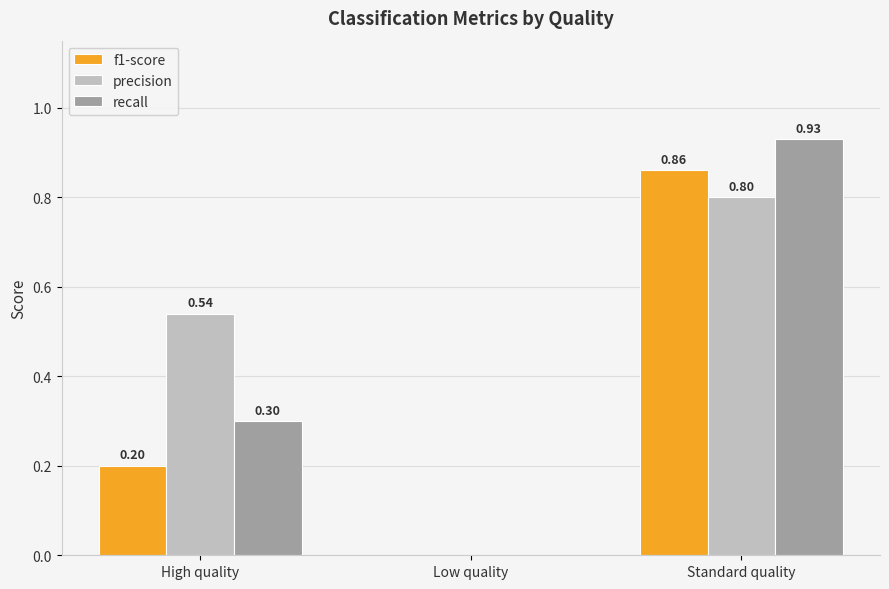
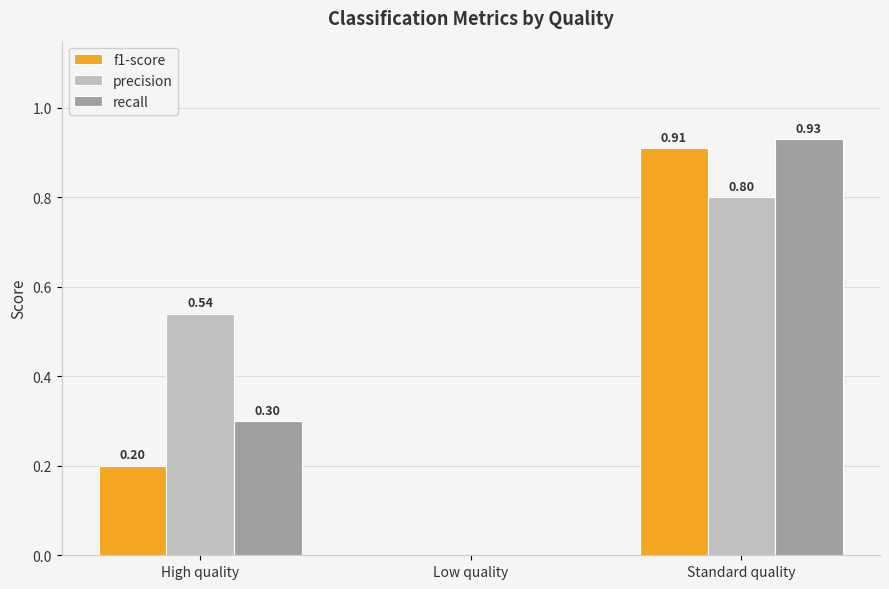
f1-score, Standard quality: 0.86 -> 0.91
